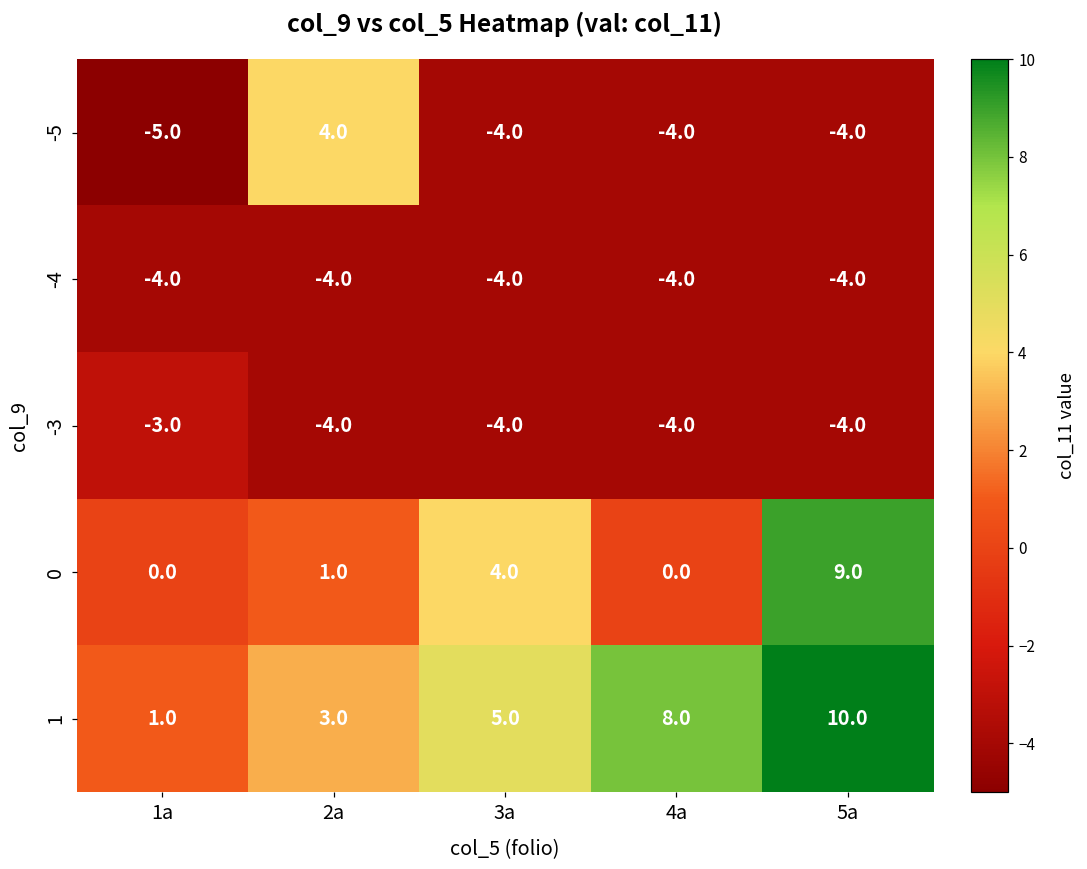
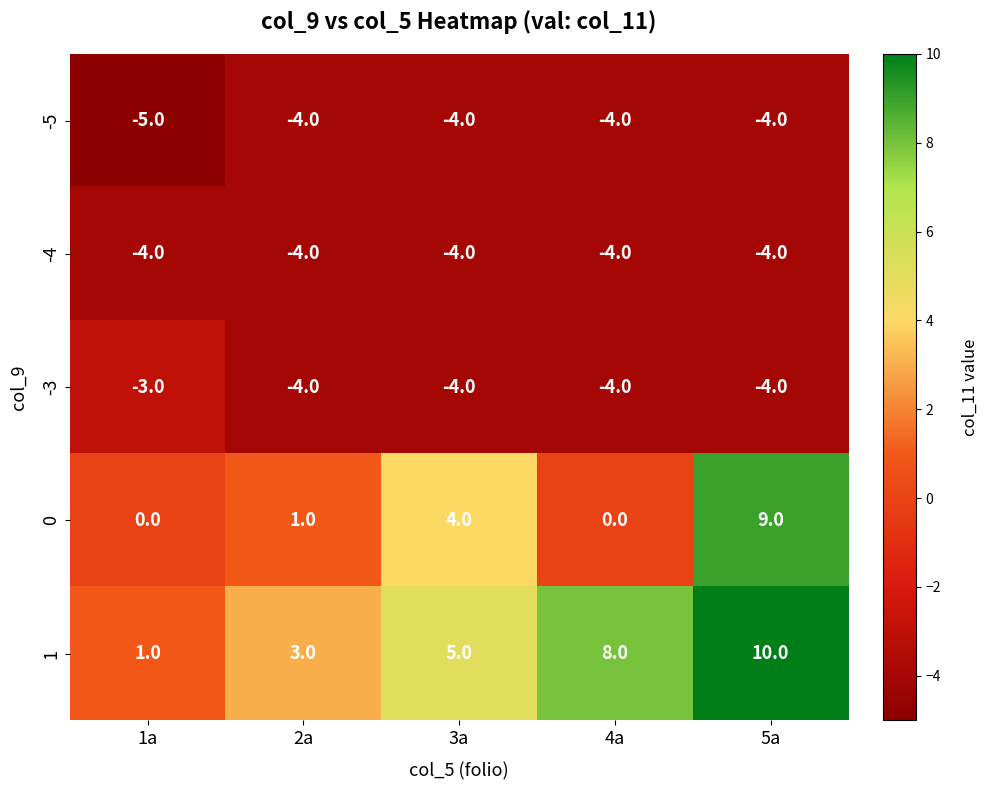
-5, 2a: 4.0 -> -4.0
